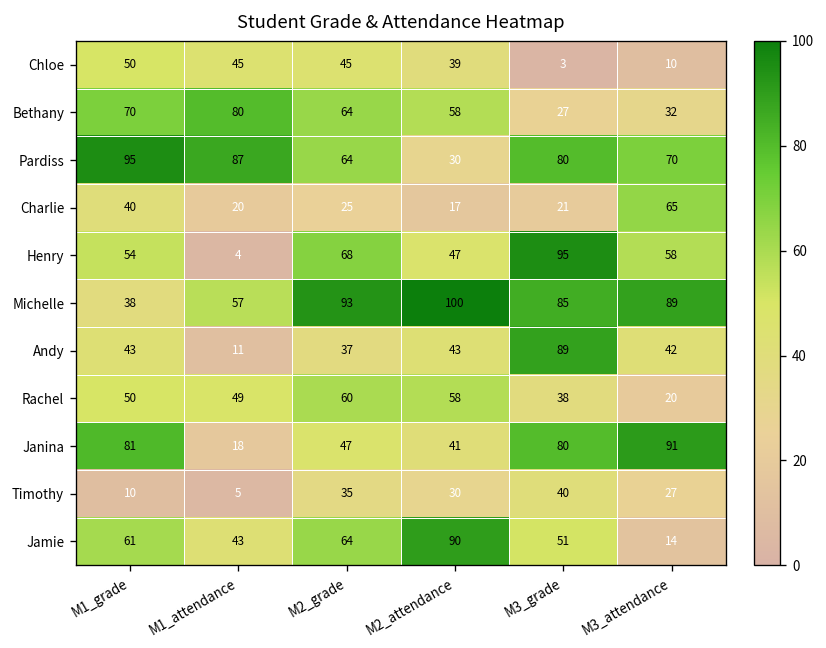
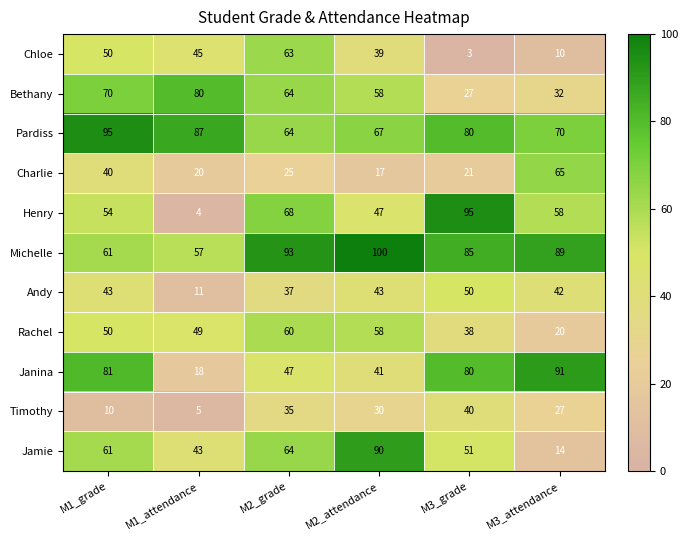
Chloe, M2_grade: 45 -> 63
Pardiss, M2_attendance: 30 -> 67
Michelle, M1_grade: 38 -> 61
Andy, M3_grade: 89 -> 50
